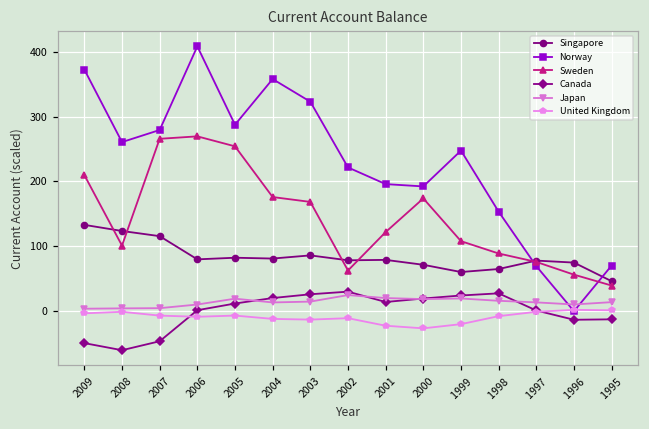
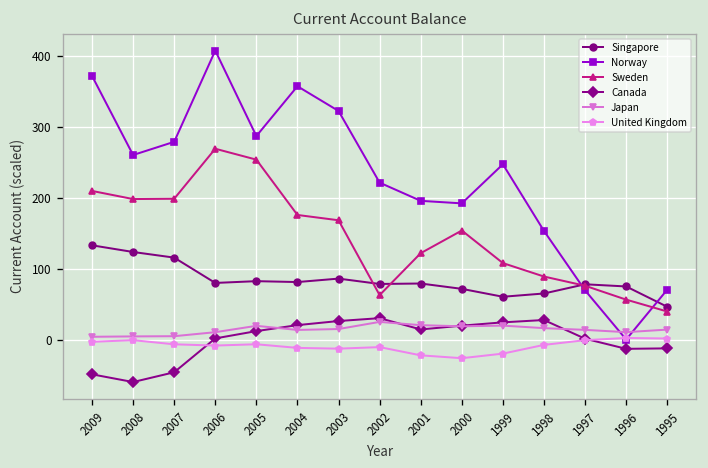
Sweden, 2008: 100 -> 200
Sweden, 2007: 270 -> 200
Sweden, 2000: 170 -> 150
